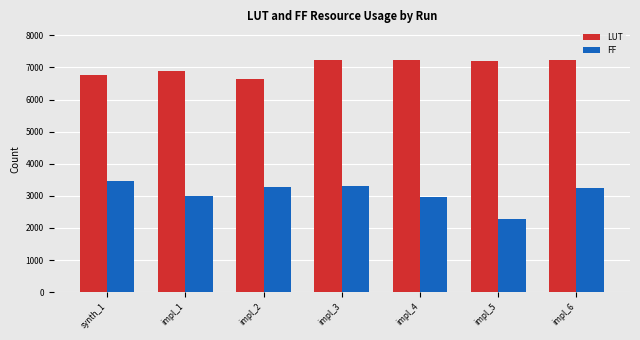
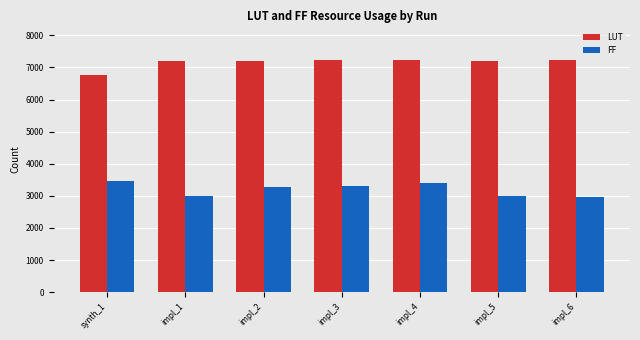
LUT, impl_1: 6900 -> 7200
LUT, impl_2: 6600 -> 7200
FF, impl_4: 3000 -> 3400
FF, impl_5: 2300 -> 3000
FF, impl_6: 3200 -> 3000
